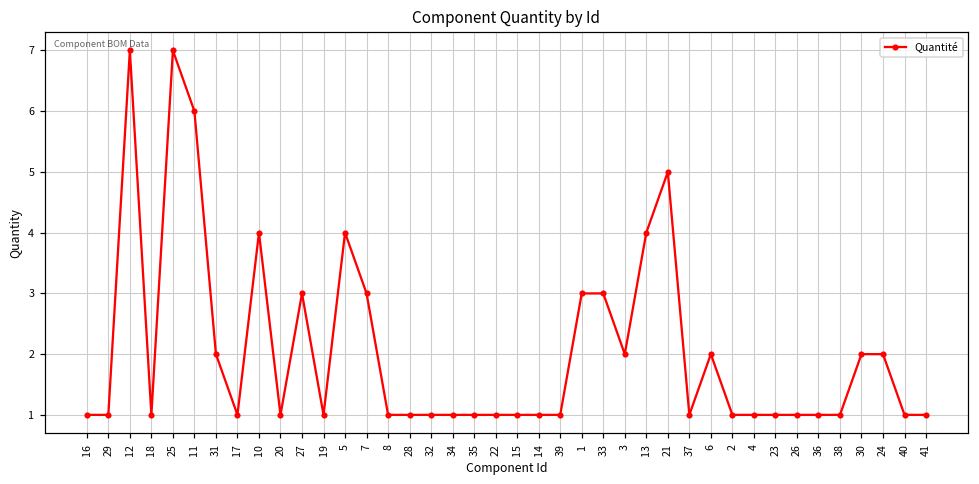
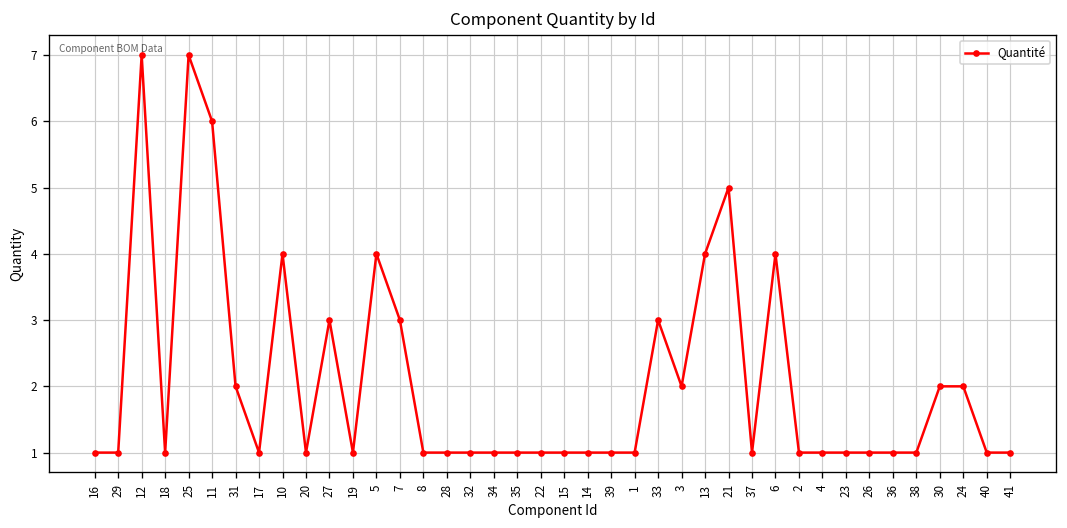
1: 3 -> 1
6: 2 -> 4
